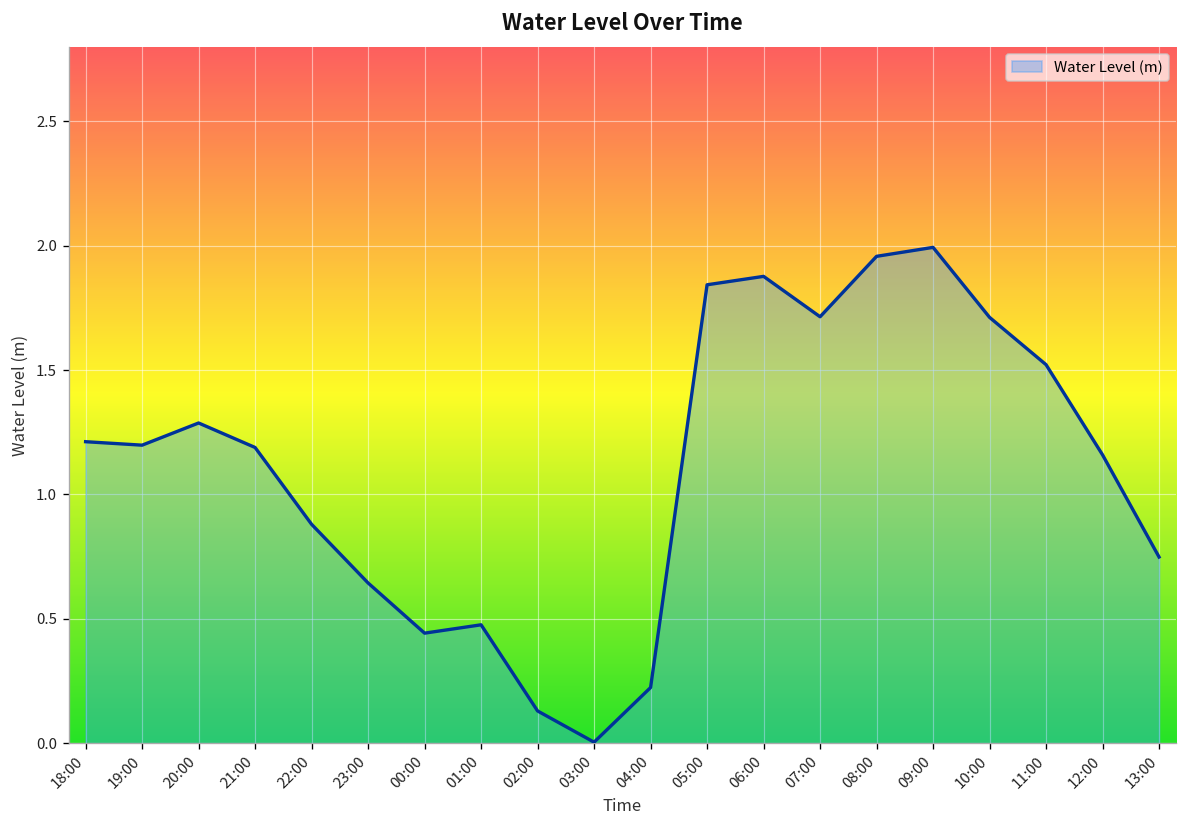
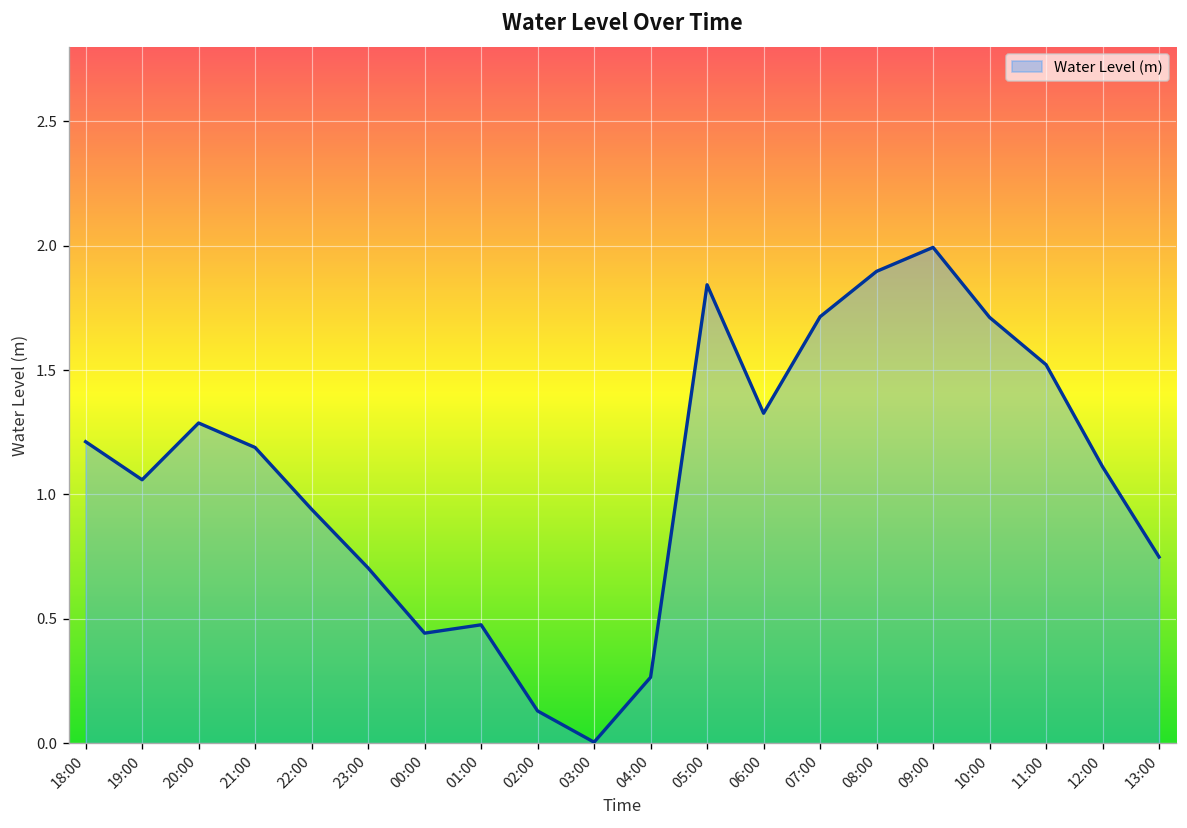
19:00: 1.20 -> 1.06
22:00: 0.88 -> 0.94
23:00: 0.64 -> 0.70
04:00: 0.22 -> 0.27
06:00: 1.88 -> 1.33
08:00: 1.96 -> 1.90
12:00: 1.16 -> 1.11
